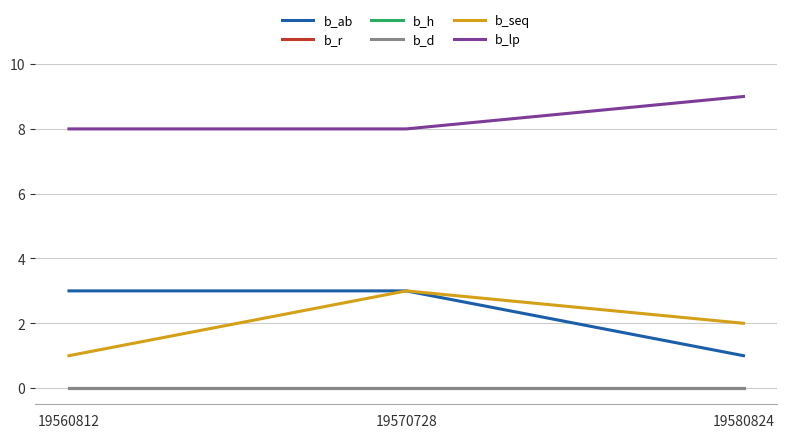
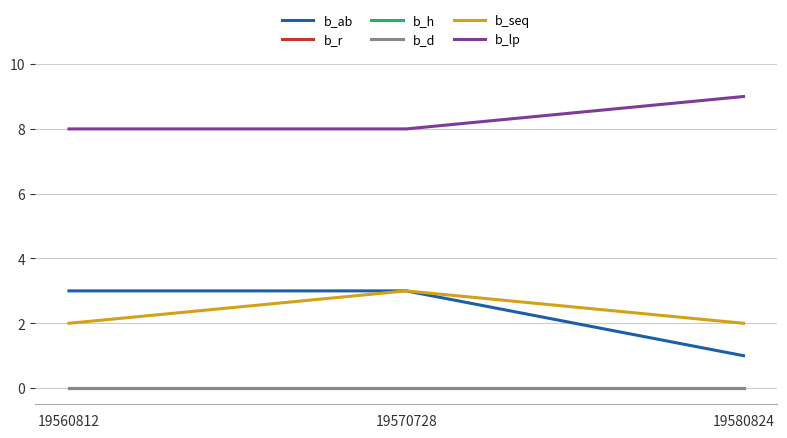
b_seq, 19560812: 1 -> 2
